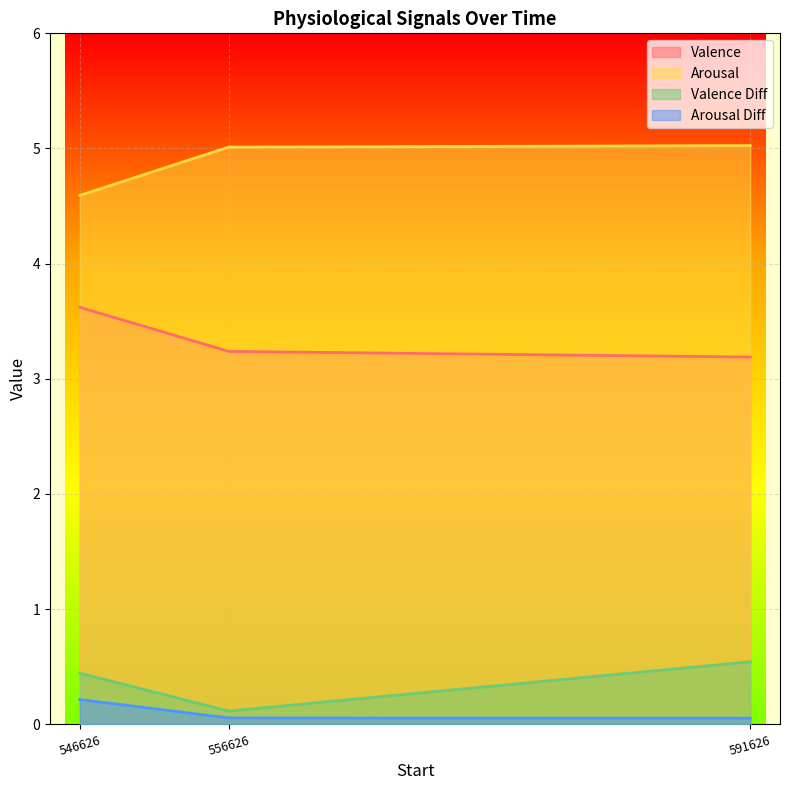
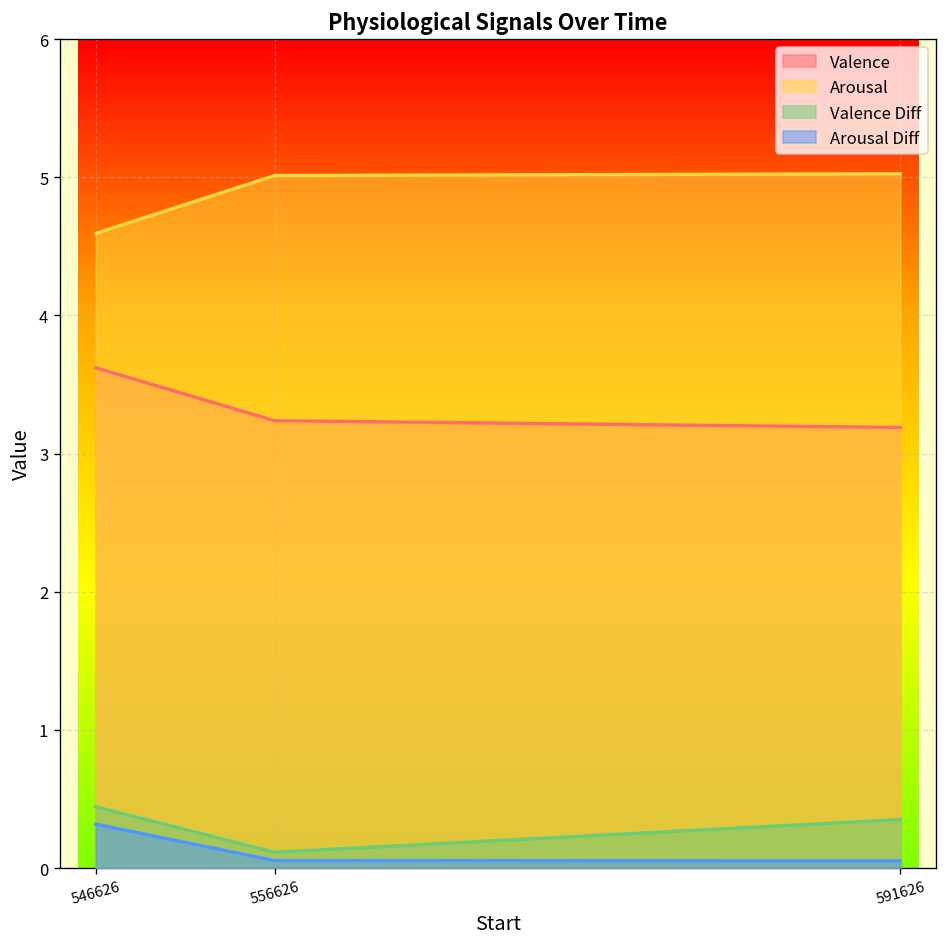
Arousal Diff, 546626: 0.21 -> 0.32
Valence Diff, 591626: 0.54 -> 0.35
